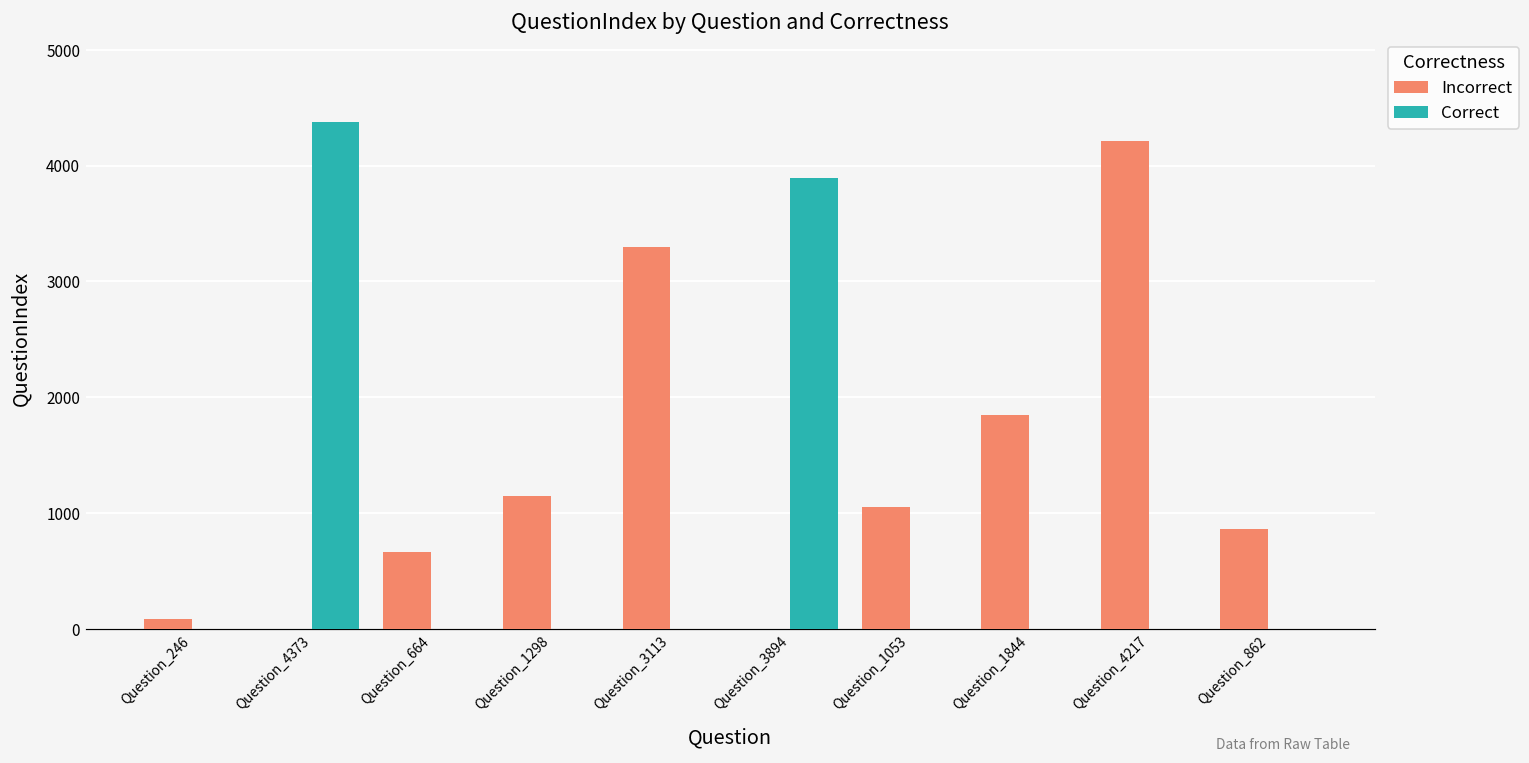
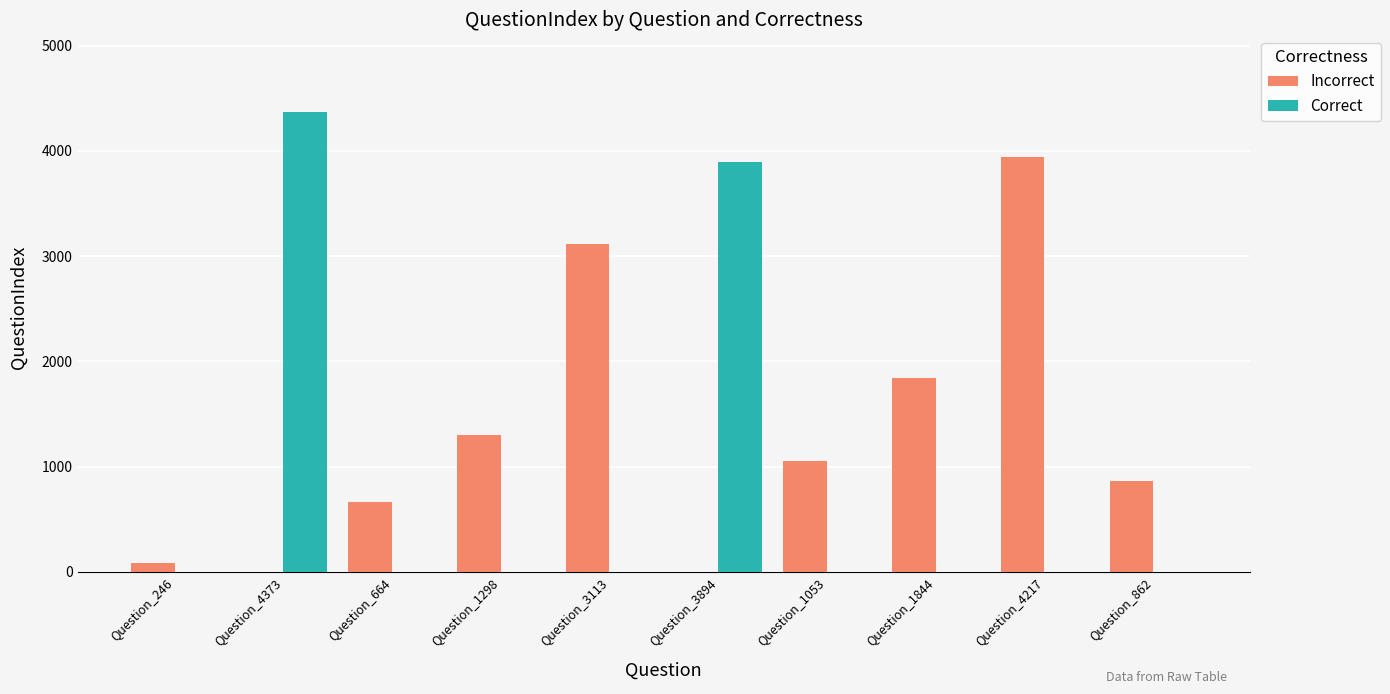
Incorrect, Question_1298: 1150 -> 1300
Incorrect, Question_3113: 3290 -> 3110
Incorrect, Question_4217: 4220 -> 3940
